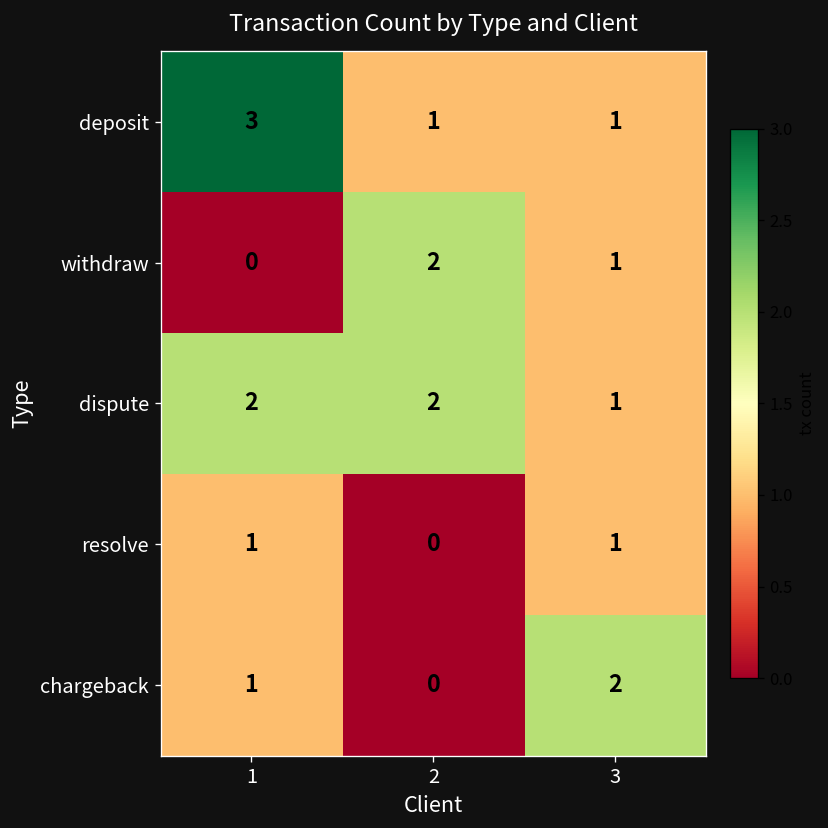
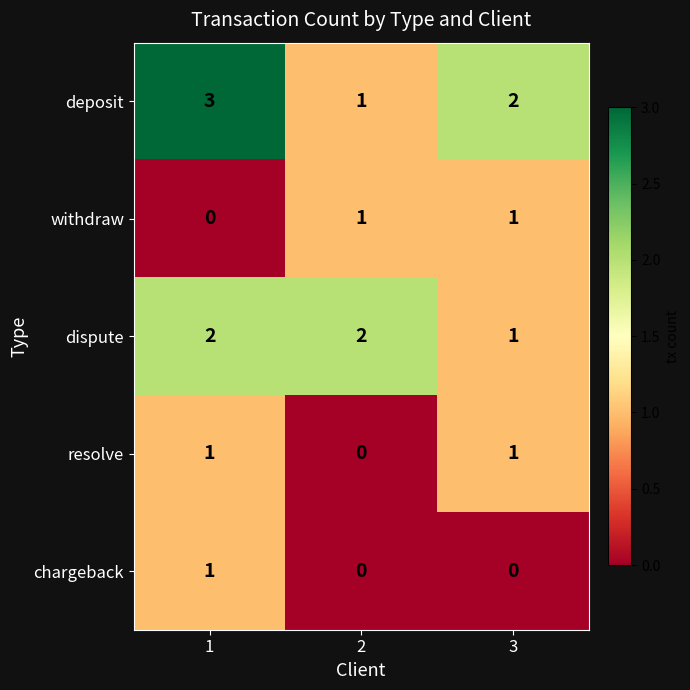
deposit, 3: 1 -> 2
withdraw, 2: 2 -> 1
chargeback, 3: 2 -> 0
